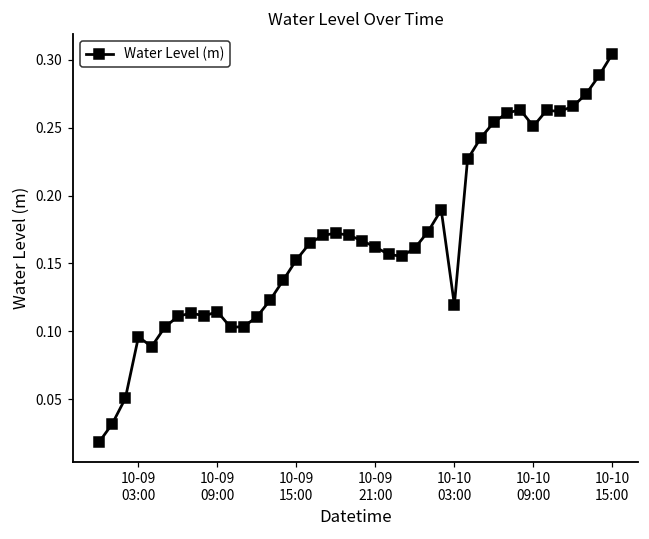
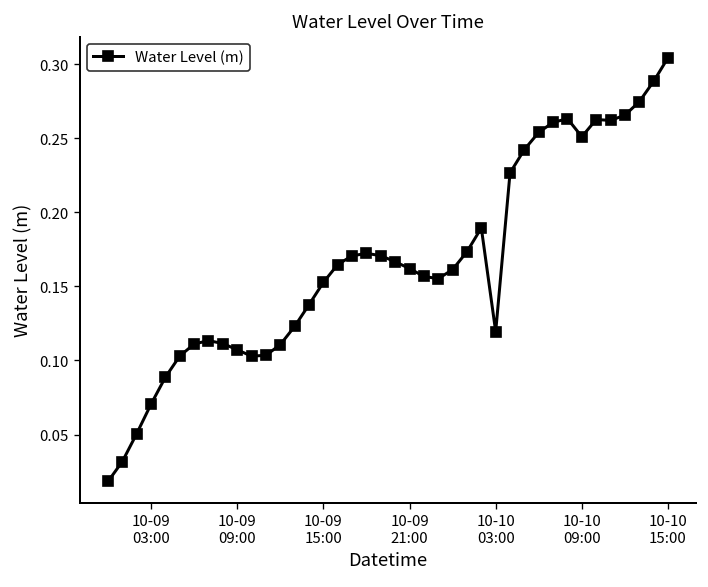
10-09 03:00: 0.096 -> 0.071
10-09 09:00: 0.114 -> 0.107
